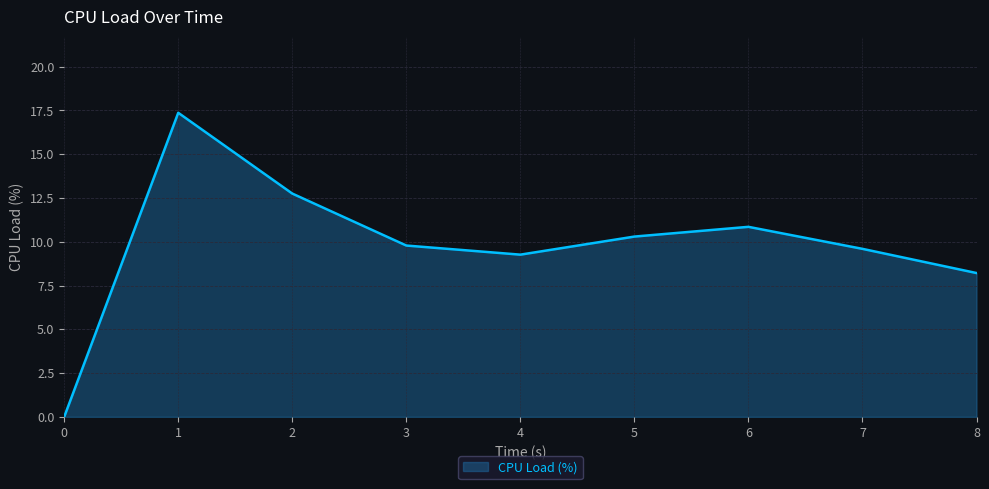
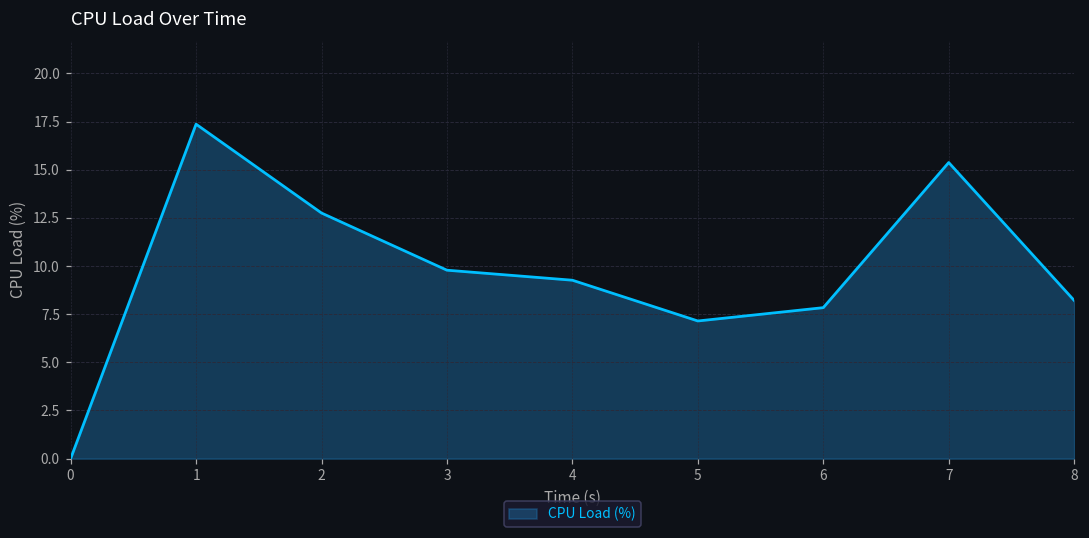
5: 10.3 -> 7.1
6: 10.9 -> 7.8
7: 9.6 -> 15.4
